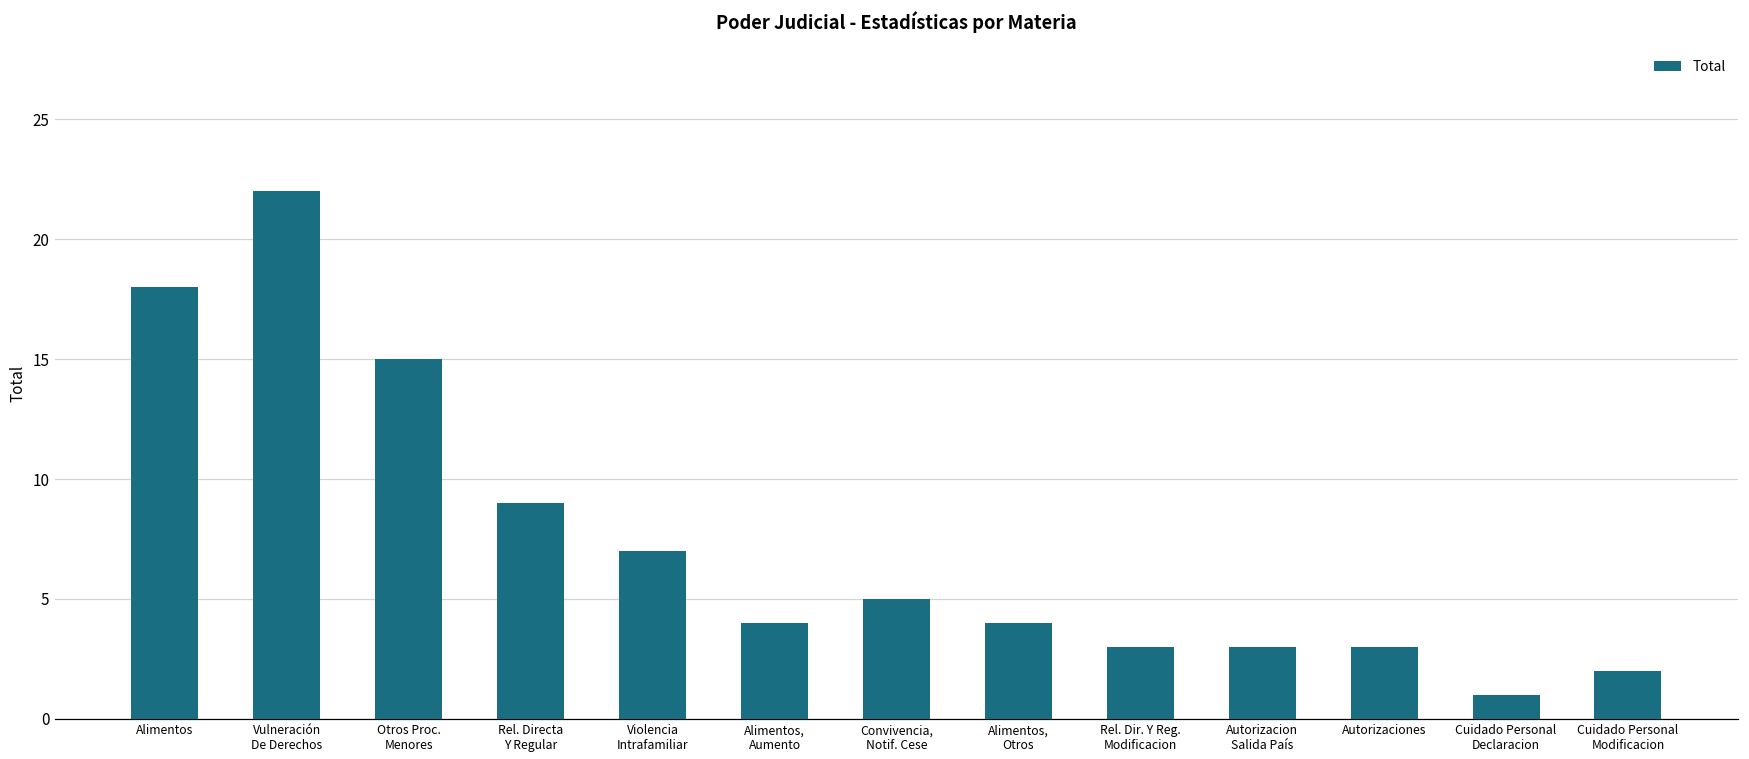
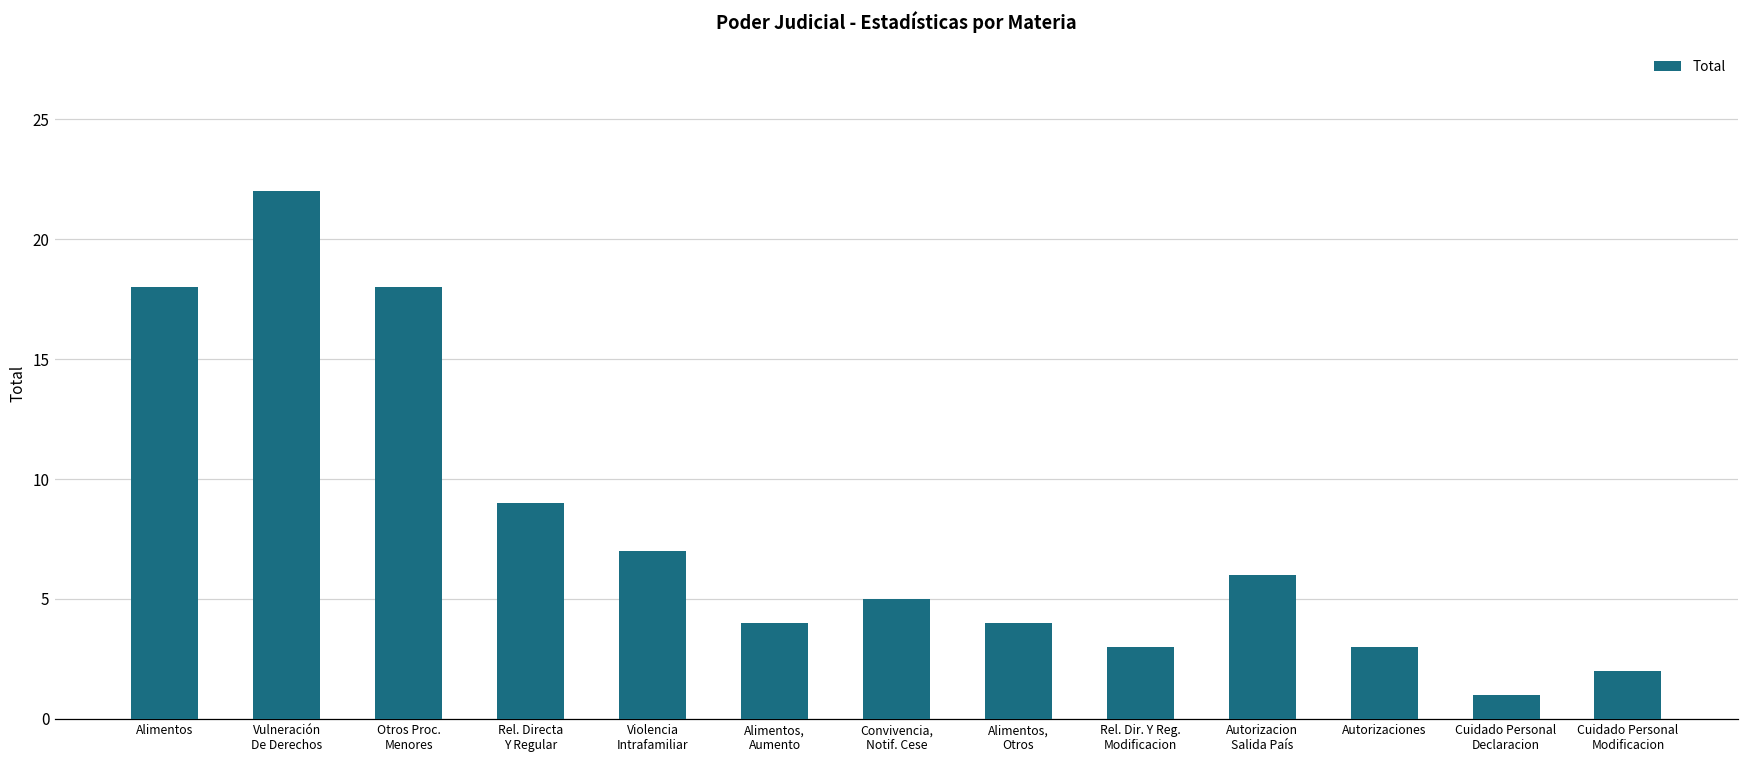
Otros Proc. Menores: 15 -> 18
Autorizacion Salida País: 3 -> 6
